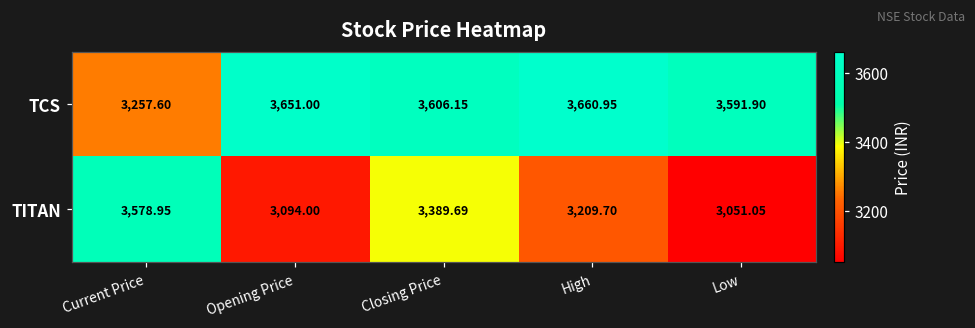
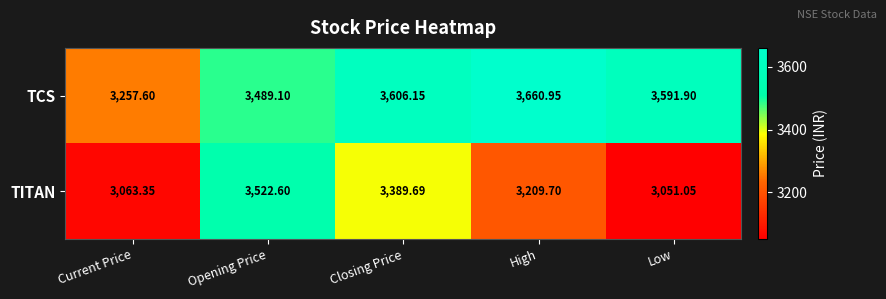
TCS, Opening Price: 3,651.00 -> 3,489.10
TITAN, Current Price: 3,578.95 -> 3,063.35
TITAN, Opening Price: 3,094.00 -> 3,522.60
